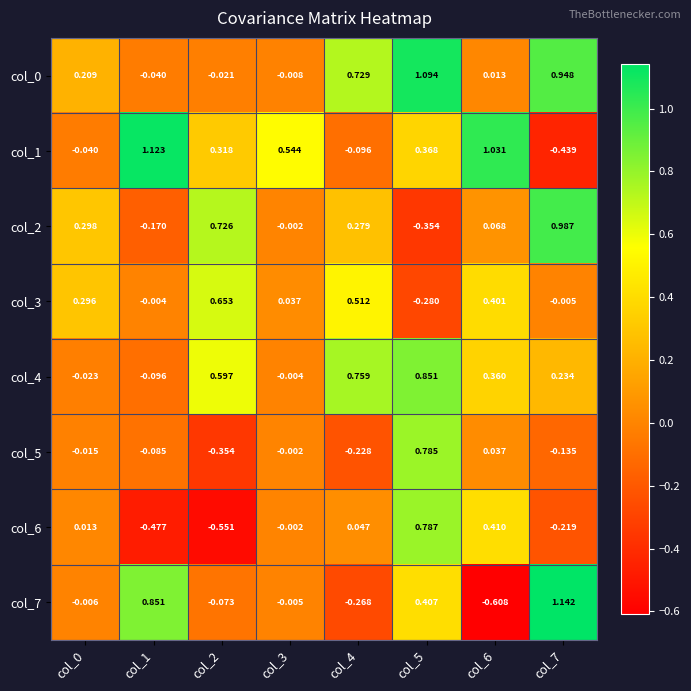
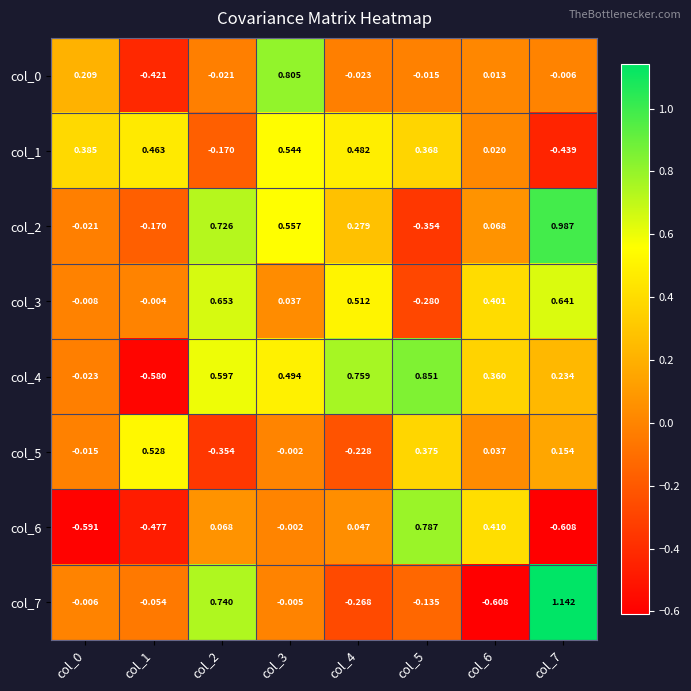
col_0, col_1: -0.040 -> -0.421
col_0, col_3: -0.008 -> 0.805
col_0, col_4: 0.729 -> -0.023
col_0, col_5: 1.094 -> -0.015
col_0, col_7: 0.948 -> -0.006
col_1, col_0: -0.040 -> 0.385
col_1, col_1: 1.123 -> 0.463
col_1, col_2: 0.318 -> -0.170
col_1, col_4: -0.096 -> 0.482
col_1, col_6: 1.031 -> 0.020
col_2, col_0: 0.298 -> -0.021
col_2, col_3: -0.002 -> 0.557
col_3, col_0: 0.296 -> -0.008
col_3, col_7: -0.005 -> 0.641
col_4, col_1: -0.096 -> -0.580
col_4, col_3: -0.004 -> 0.494
col_5, col_1: -0.085 -> 0.528
col_5, col_5: 0.785 -> 0.375
col_5, col_7: -0.135 -> 0.154
col_6, col_0: 0.013 -> -0.591
col_6, col_2: -0.551 -> 0.068
col_6, col_7: -0.219 -> -0.608
col_7, col_1: 0.851 -> -0.054
col_7, col_2: -0.073 -> 0.740
col_7, col_5: 0.407 -> -0.135
